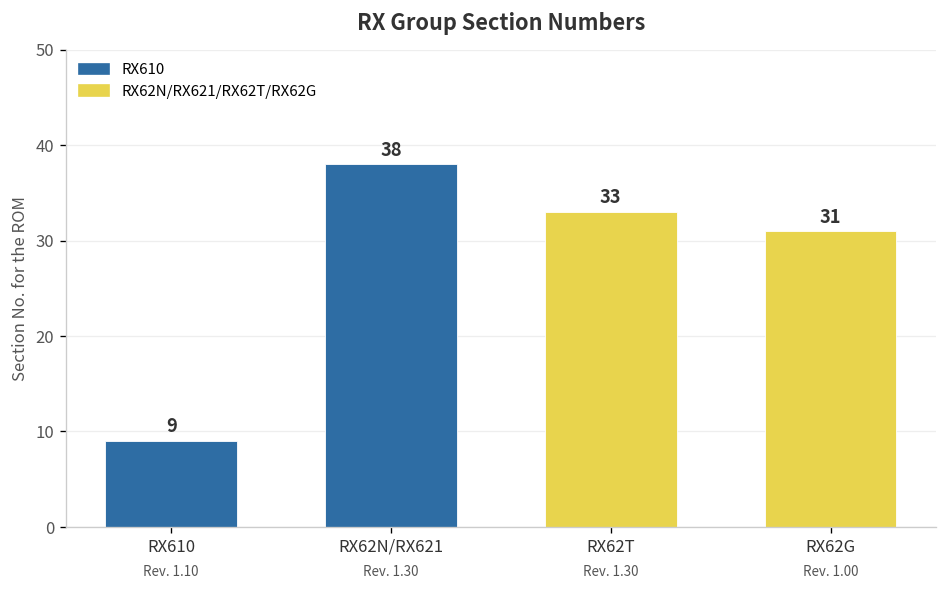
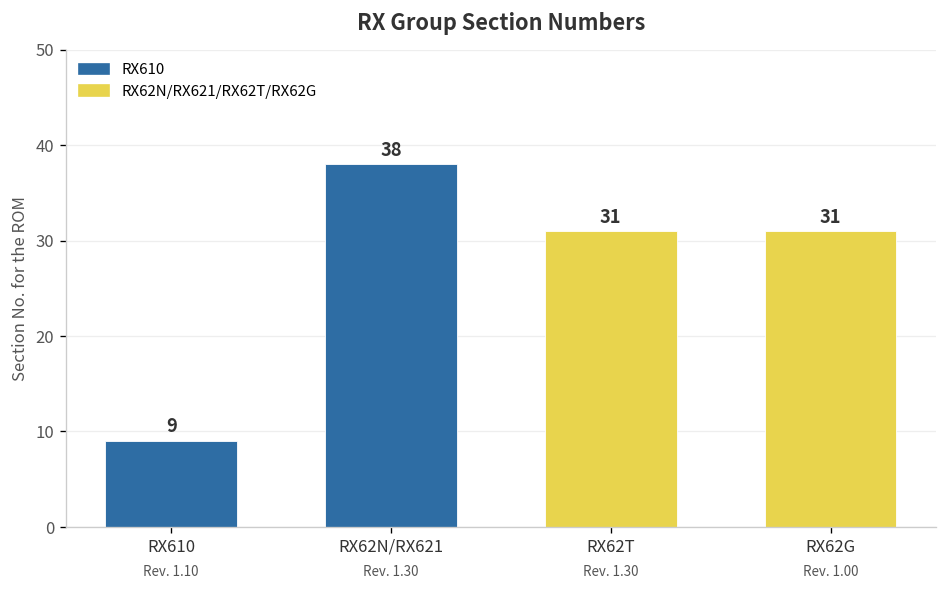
RX62T: 33 -> 31
